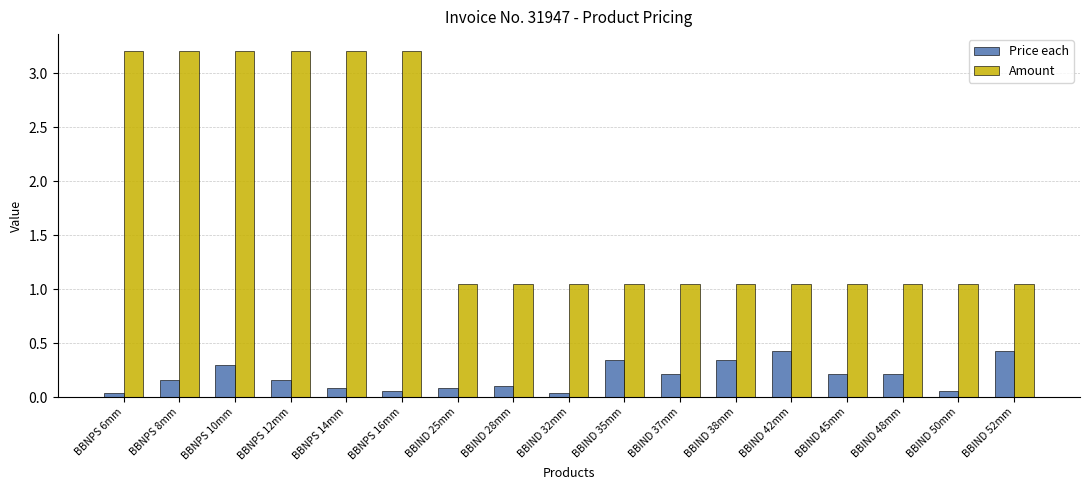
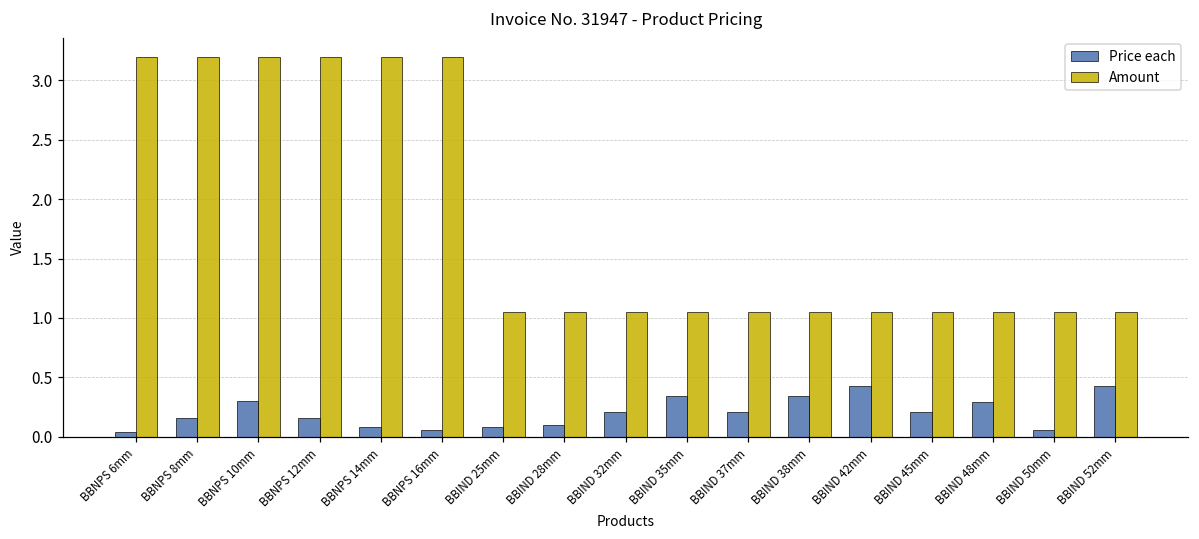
Price each, BBIND 32mm: 0.04 -> 0.21
Price each, BBIND 48mm: 0.21 -> 0.29
